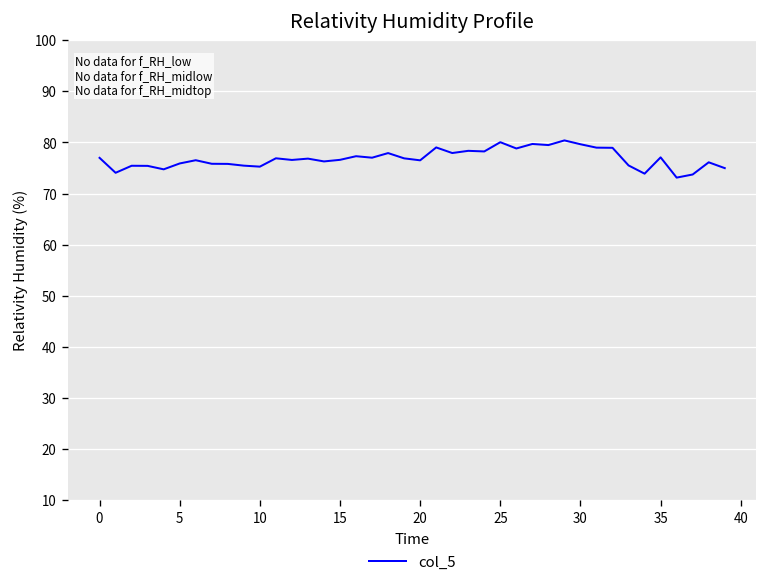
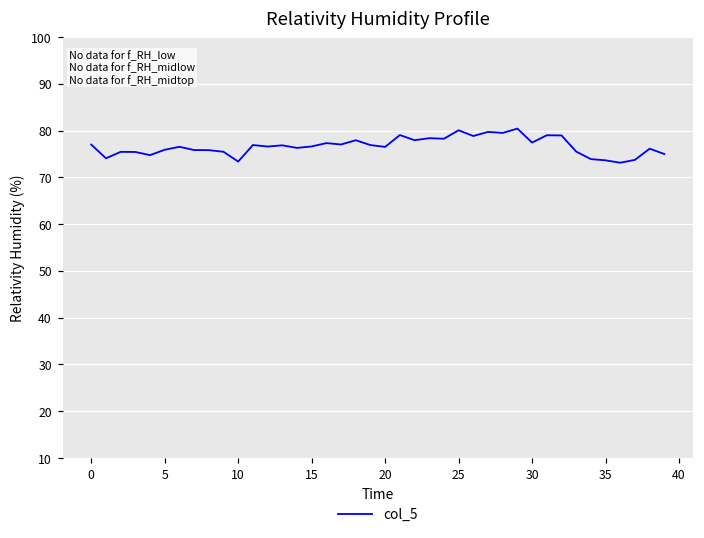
10: 75 -> 73
30: 80 -> 77
35: 77 -> 74
